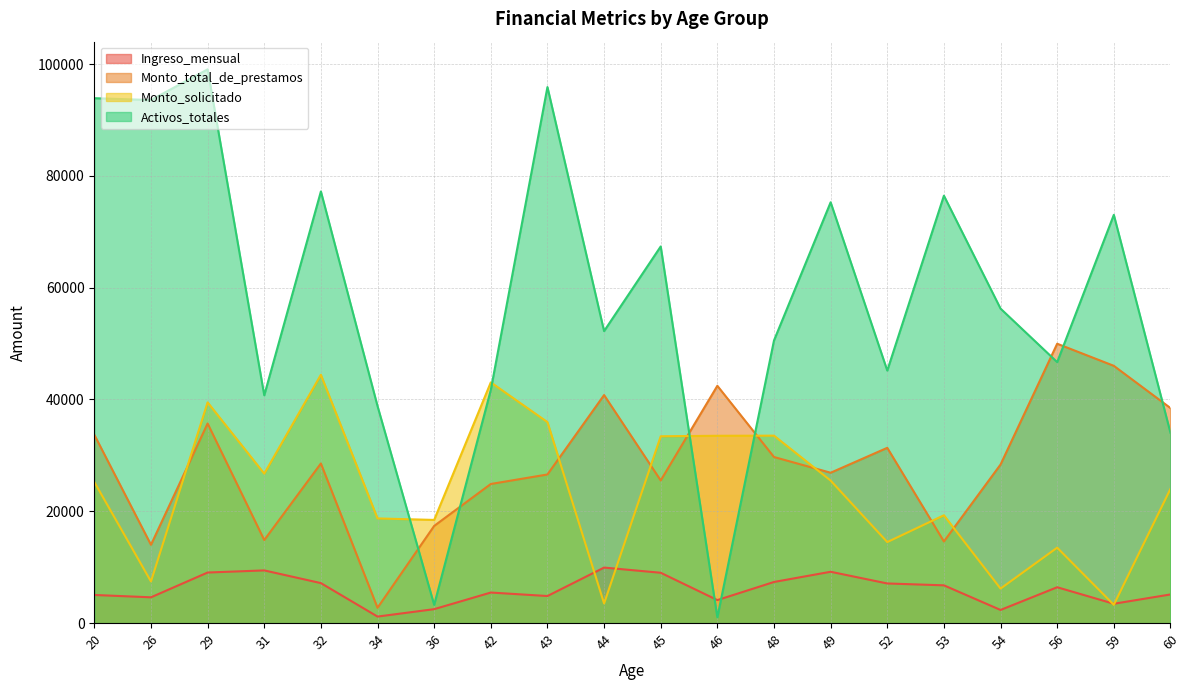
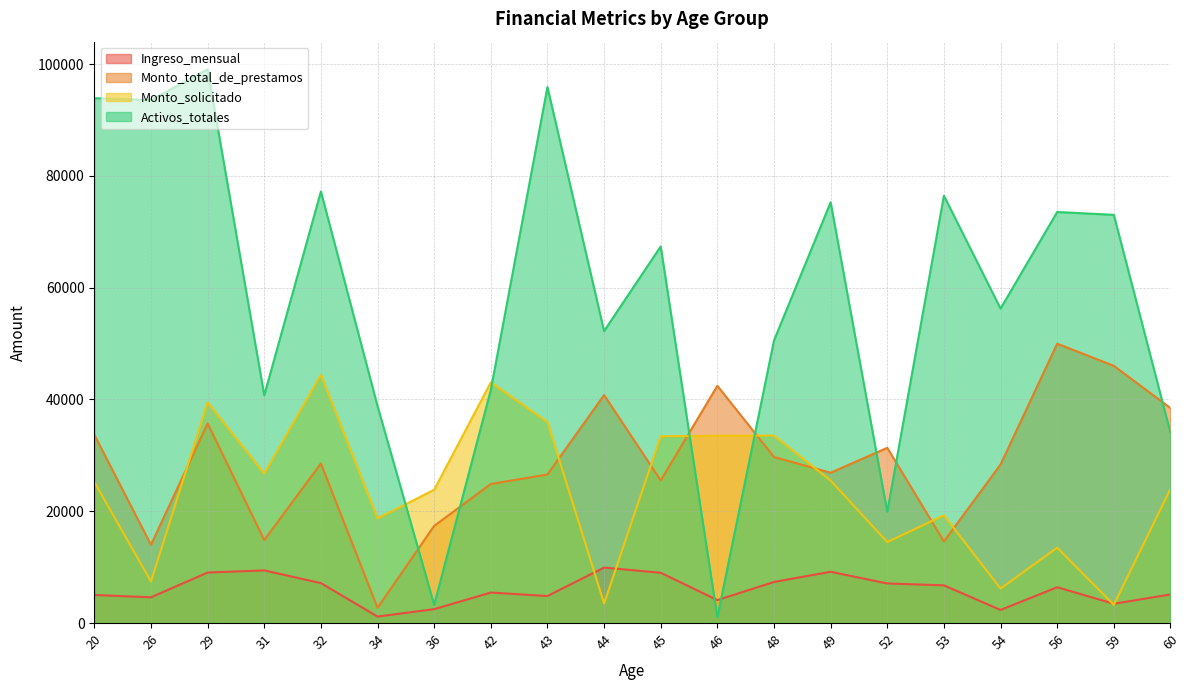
Monto_solicitado, 36: 18000 -> 24000
Activos_totales, 52: 45000 -> 20000
Activos_totales, 56: 47000 -> 74000
